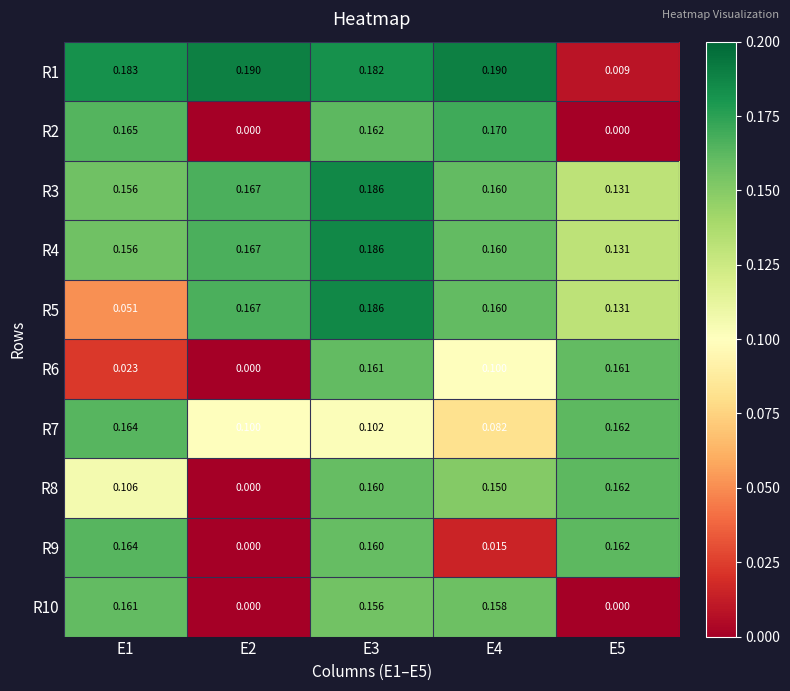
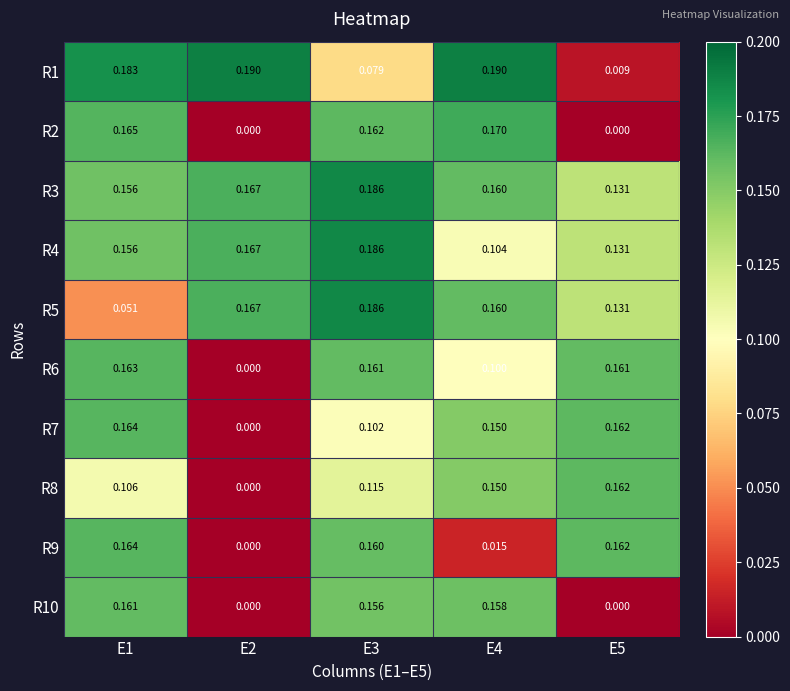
R1, E3: 0.182 -> 0.079
R4, E4: 0.160 -> 0.104
R6, E1: 0.023 -> 0.163
R7, E2: 0.100 -> 0.000
R7, E4: 0.082 -> 0.150
R8, E3: 0.160 -> 0.115
